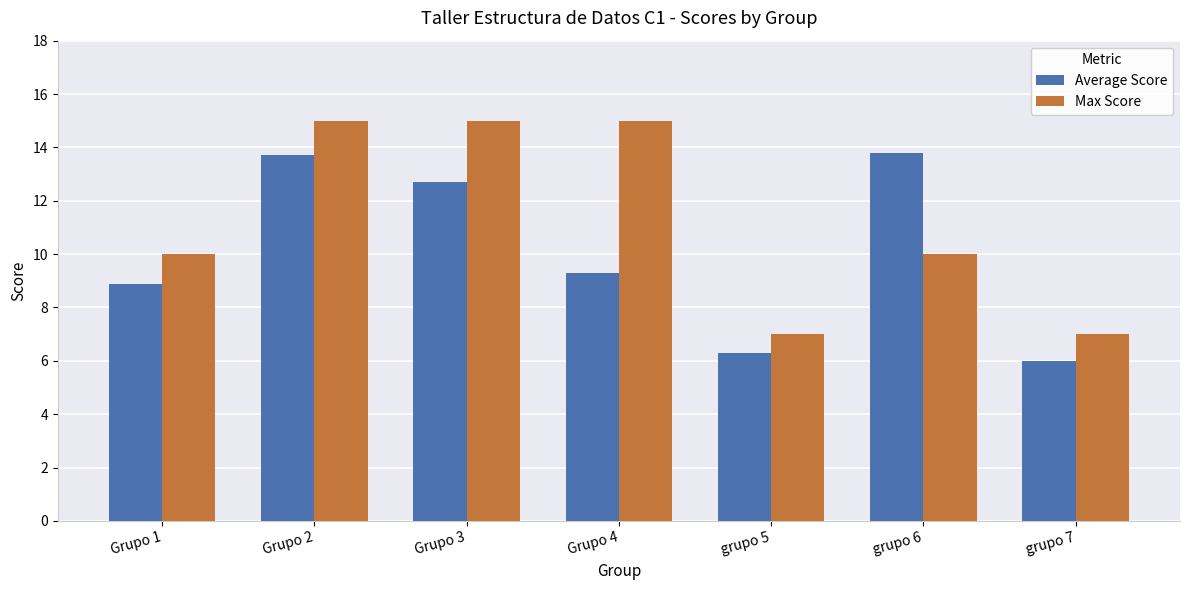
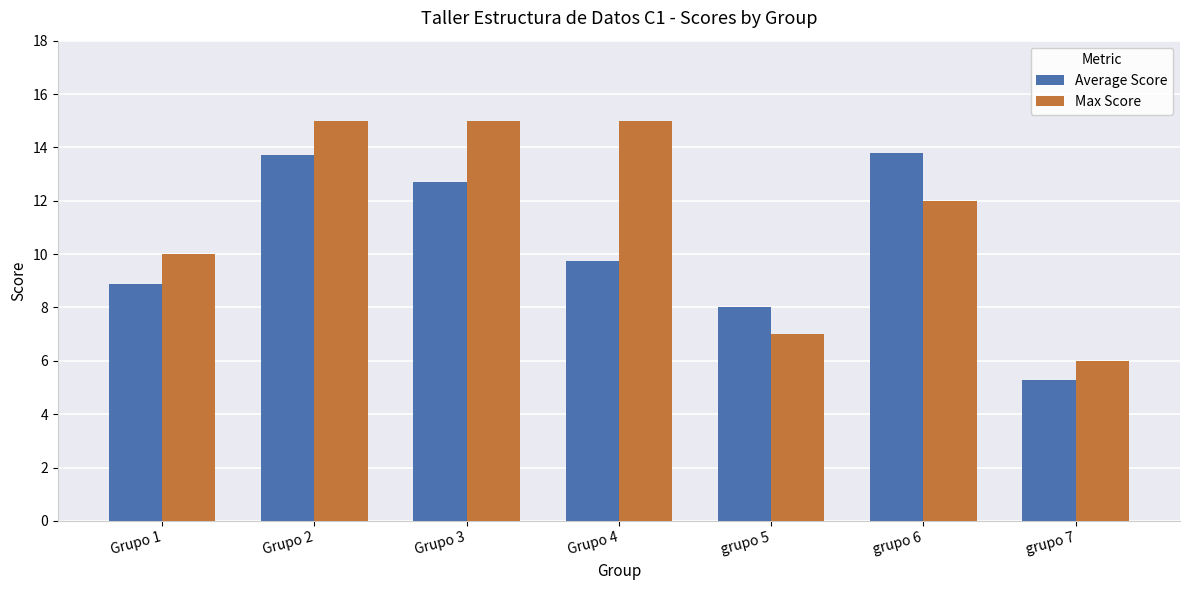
Average Score, Grupo 4: 9.3 -> 9.8
Average Score, grupo 5: 6.3 -> 8.0
Max Score, grupo 6: 10 -> 12
Average Score, grupo 7: 6.0 -> 5.3
Max Score, grupo 7: 7 -> 6
